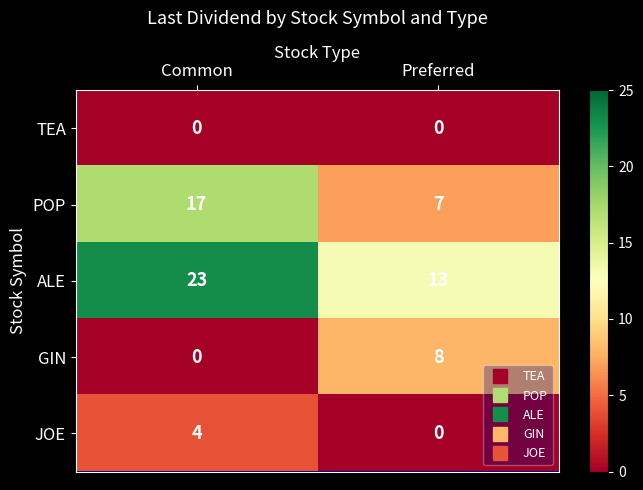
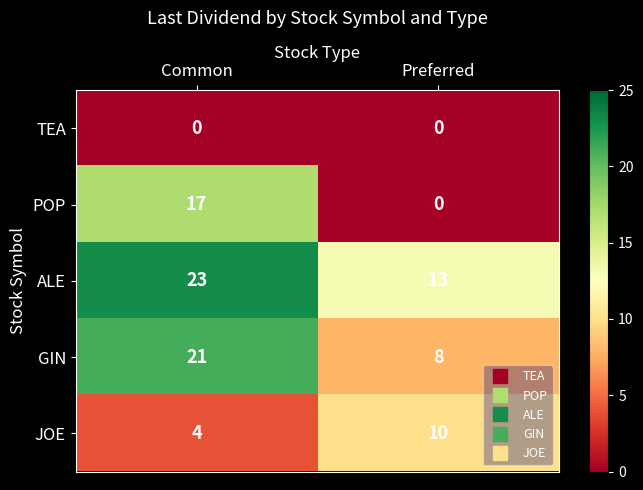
POP, Preferred: 7 -> 0
GIN, Common: 0 -> 21
JOE, Preferred: 0 -> 10
